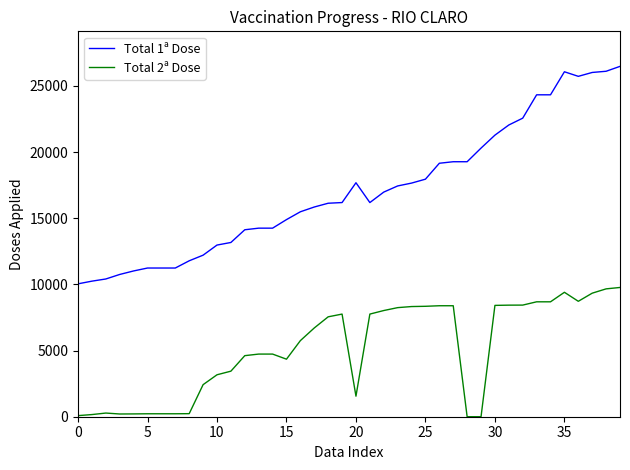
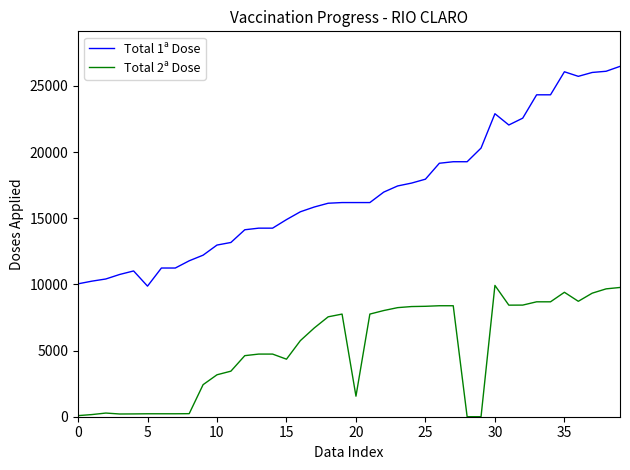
Total 1ª Dose, 5: 11200 -> 9900
Total 1ª Dose, 20: 17700 -> 16200
Total 1ª Dose, 30: 21300 -> 22900
Total 2ª Dose, 30: 8400 -> 9900
